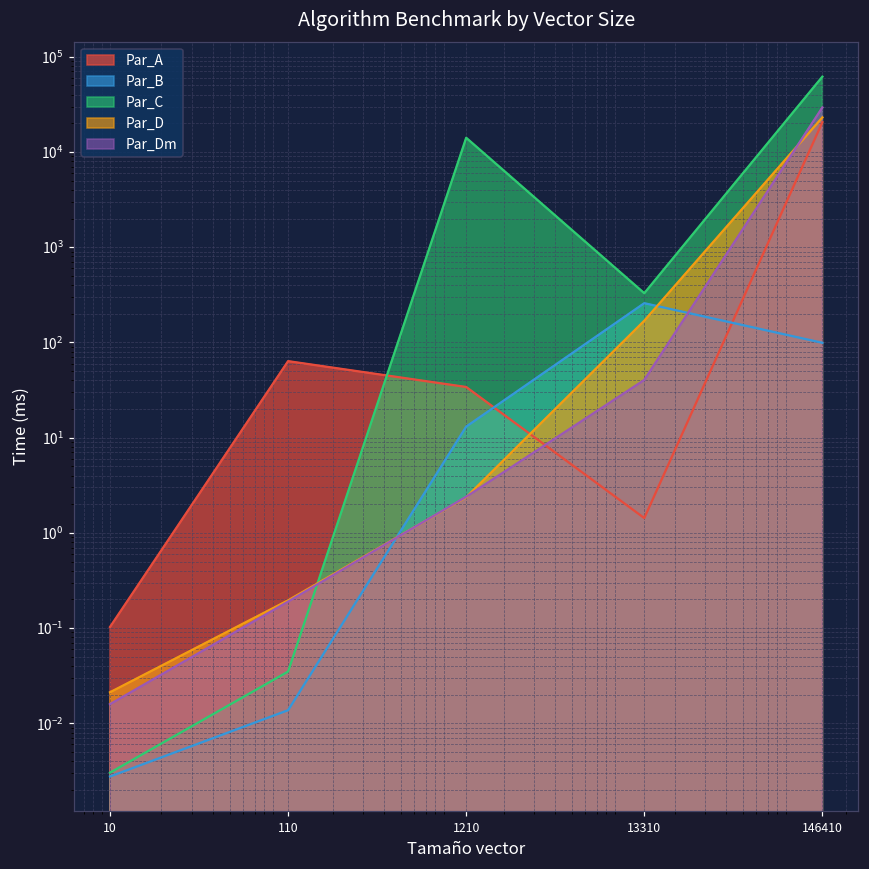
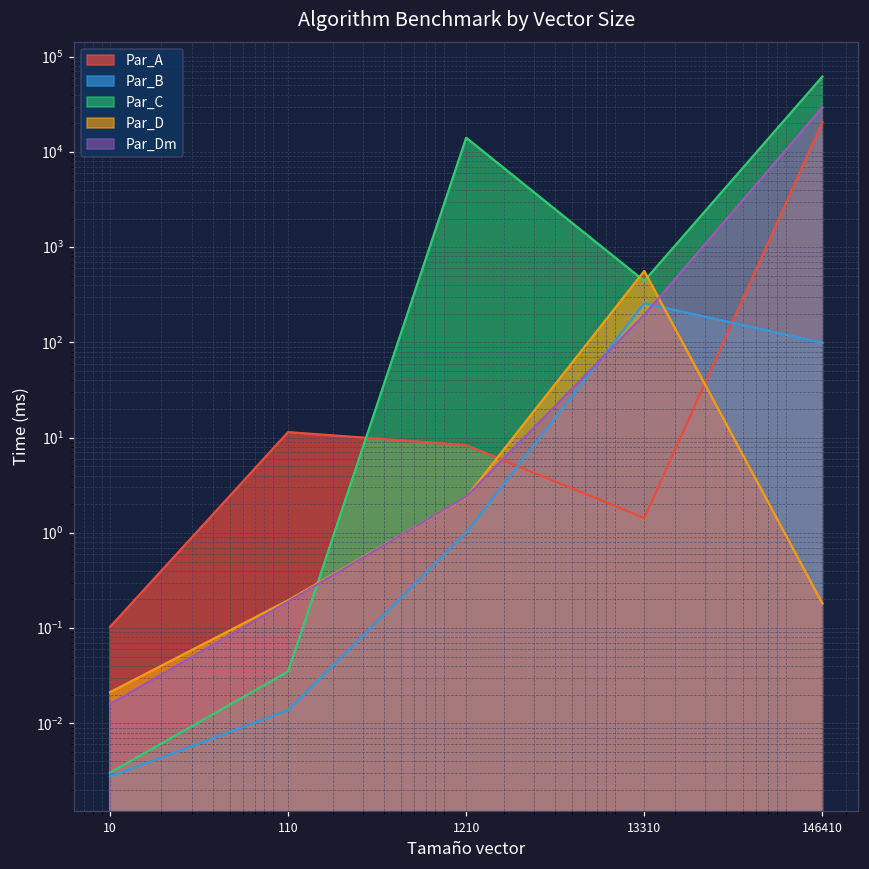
Par_A, 110: 60 -> 11
Par_A, 1210: 34 -> 8
Par_B, 1210: 13 -> 1.0
Par_C, 13310: 330 -> 400
Par_D, 13310: 170 -> 600
Par_Dm, 13310: 40 -> 190
Par_D, 146410: 23000 -> 0.18
